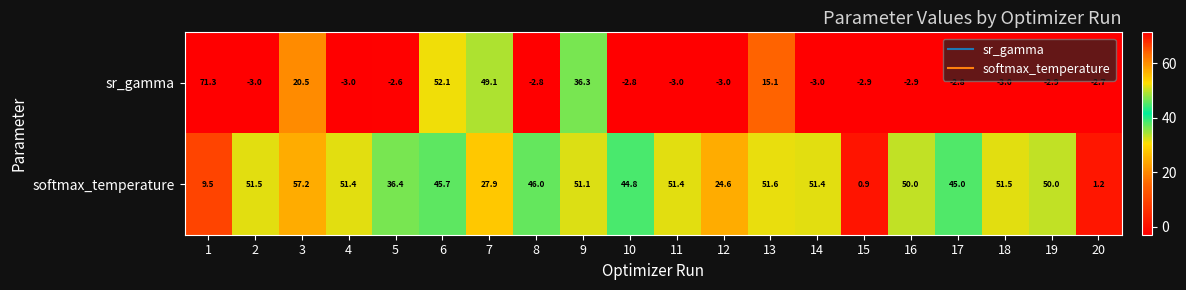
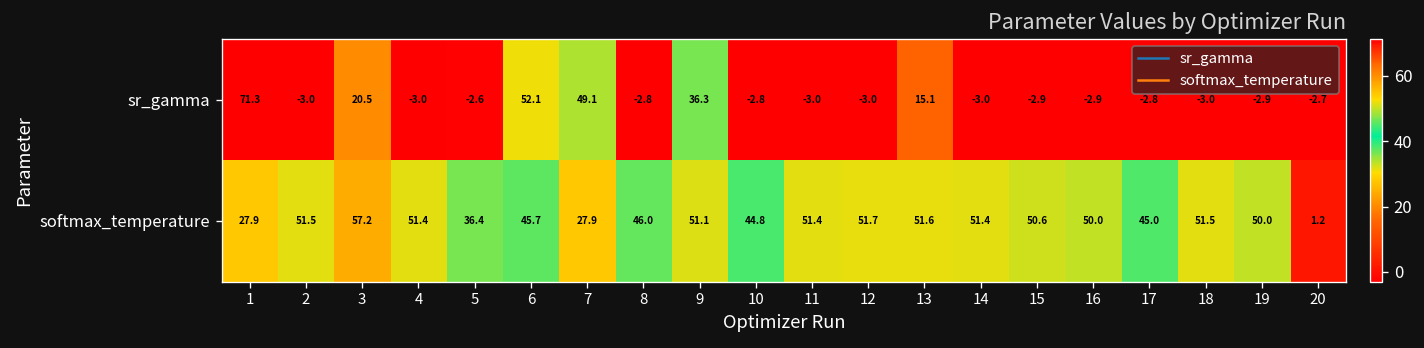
softmax_temperature, 1: 9.5 -> 27.9
softmax_temperature, 12: 24.6 -> 51.7
softmax_temperature, 15: 0.9 -> 50.6
